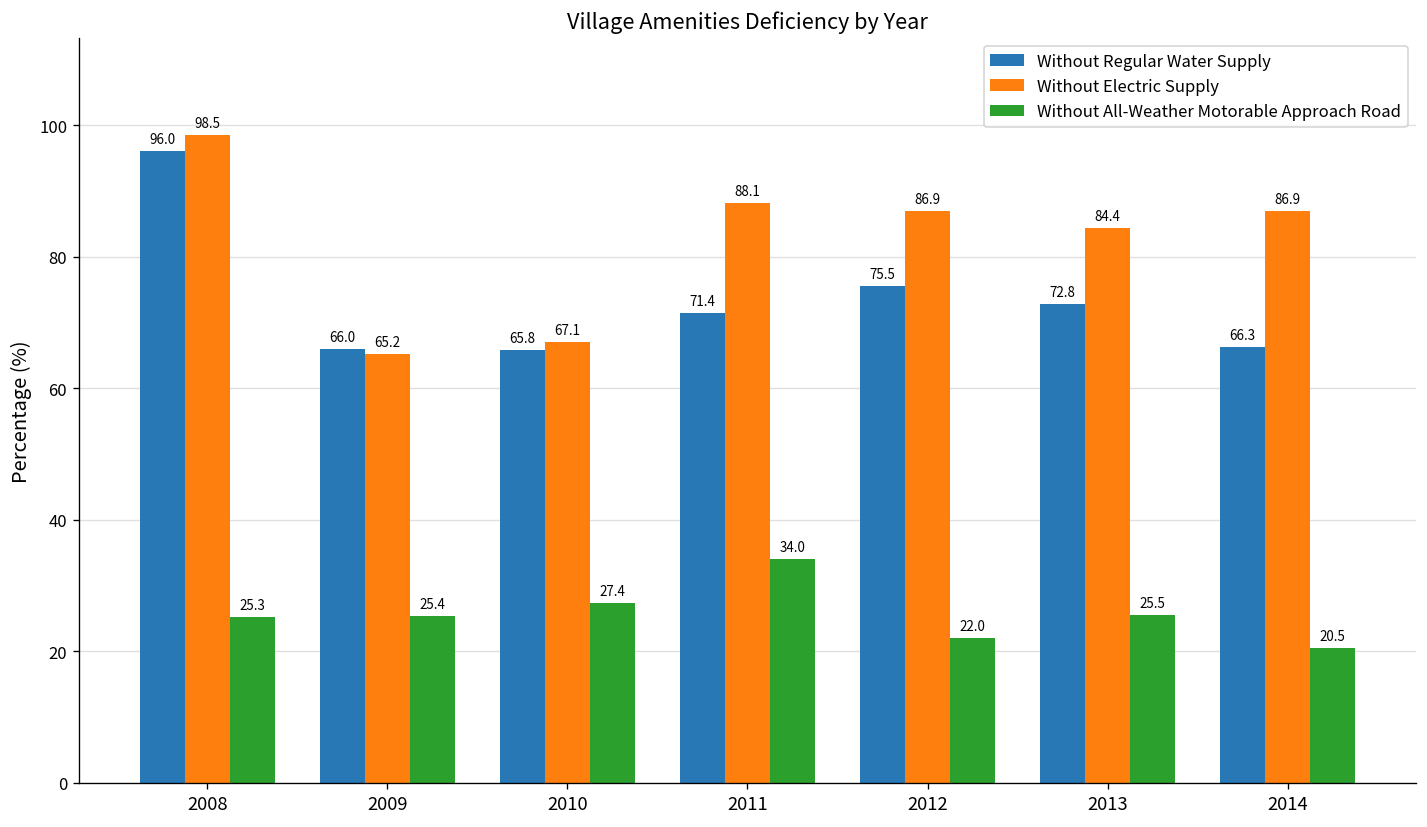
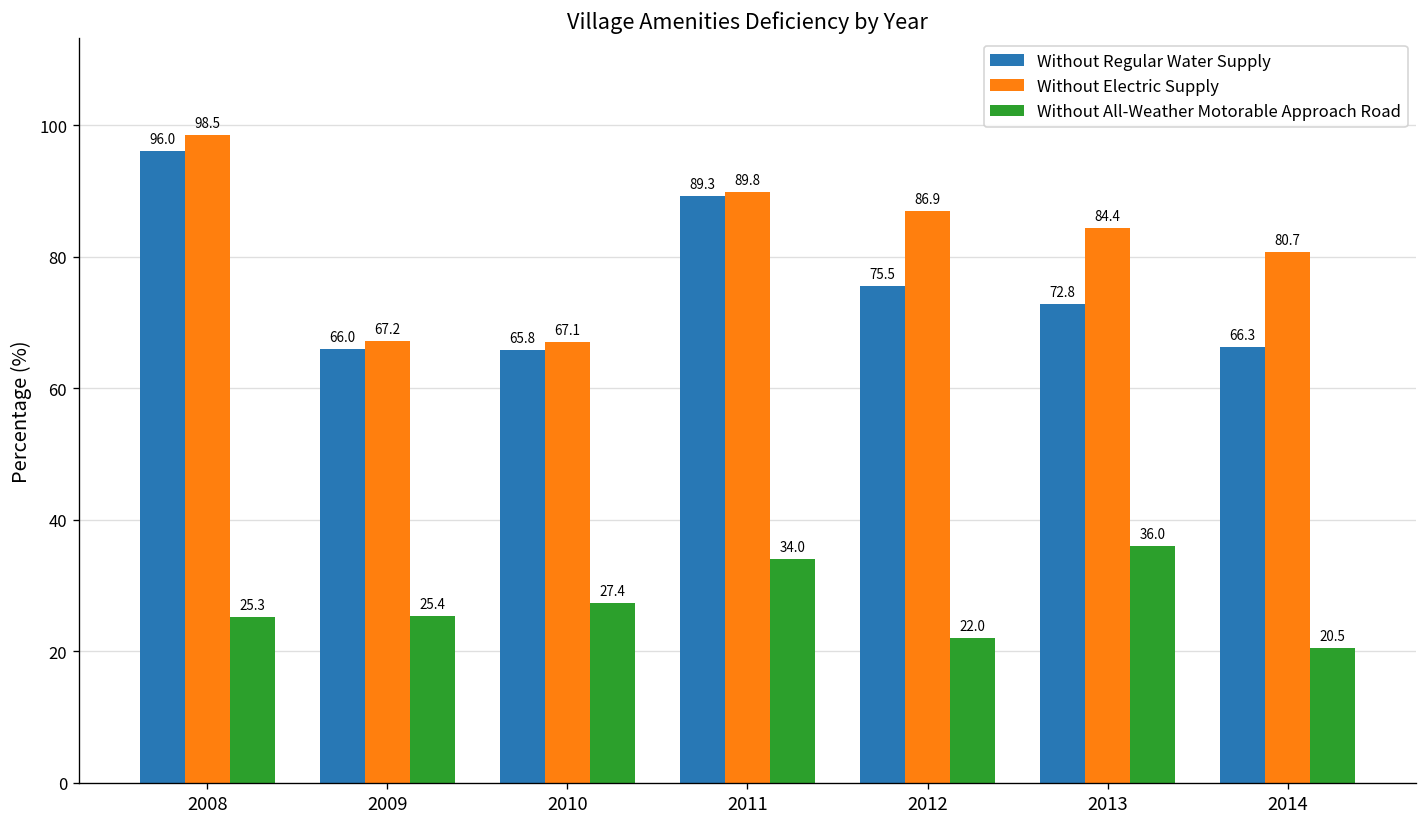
Without Electric Supply, 2009: 65.2 -> 67.2
Without Regular Water Supply, 2011: 71.4 -> 89.3
Without Electric Supply, 2011: 88.1 -> 89.8
Without All-Weather Motorable Approach Road, 2013: 25.5 -> 36.0
Without Electric Supply, 2014: 86.9 -> 80.7
